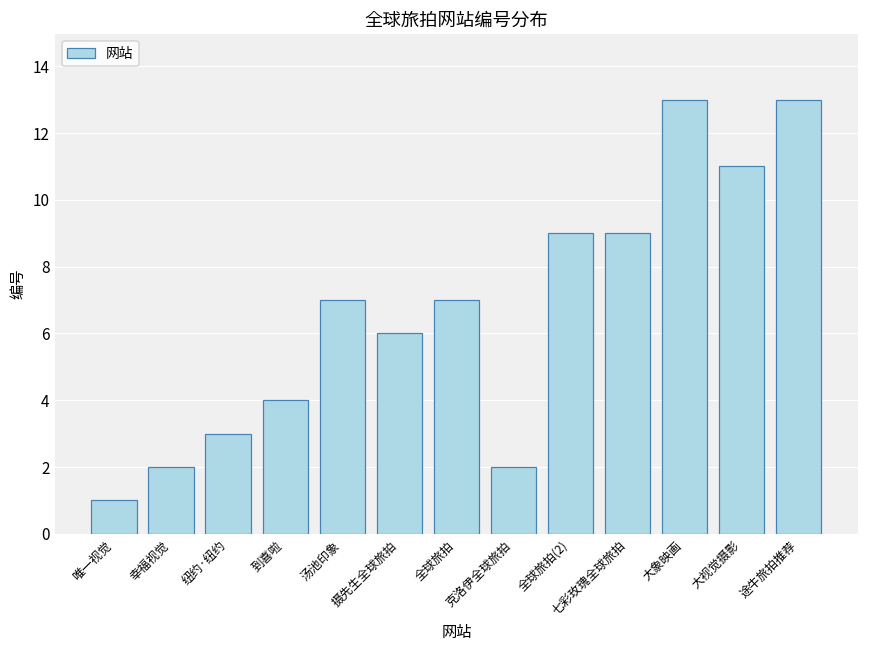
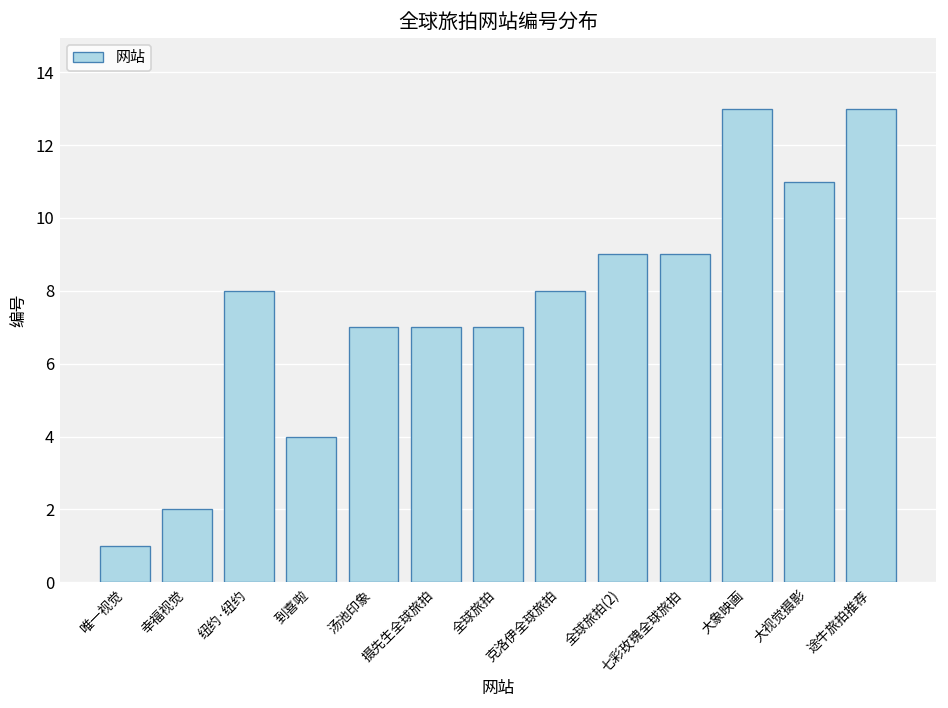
纽约·纽约: 3 -> 8
摄先生全球旅拍: 6 -> 7
克洛伊全球旅拍: 2 -> 8
